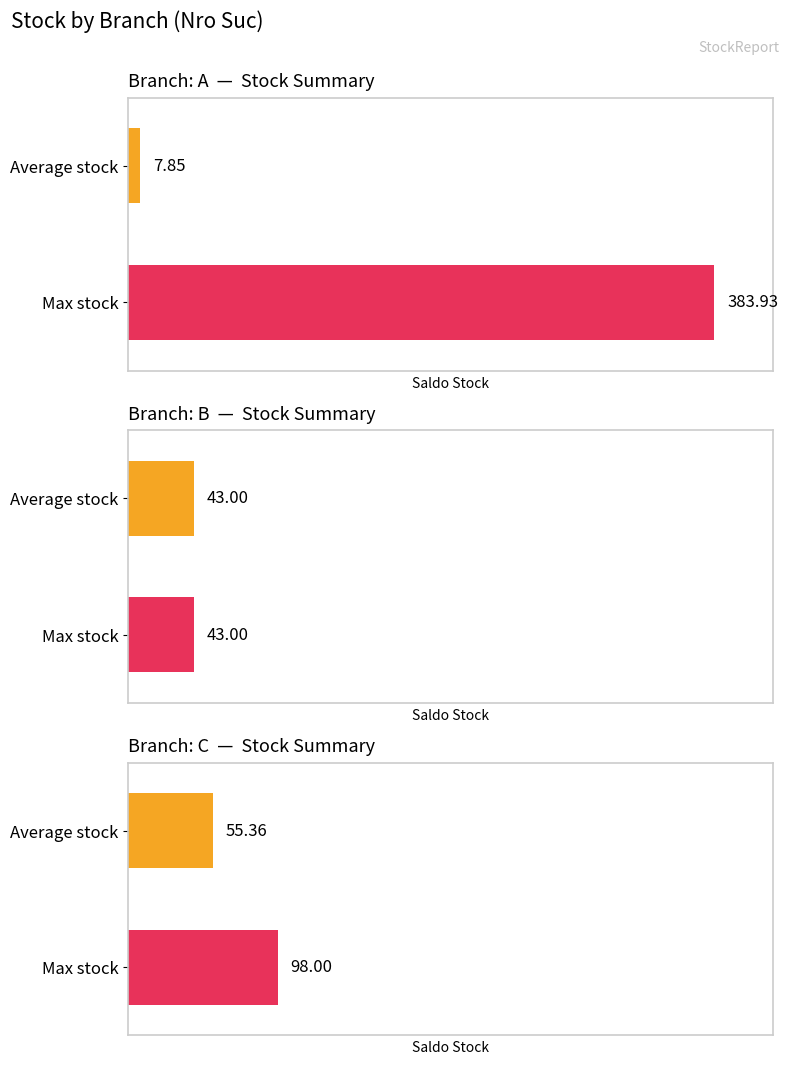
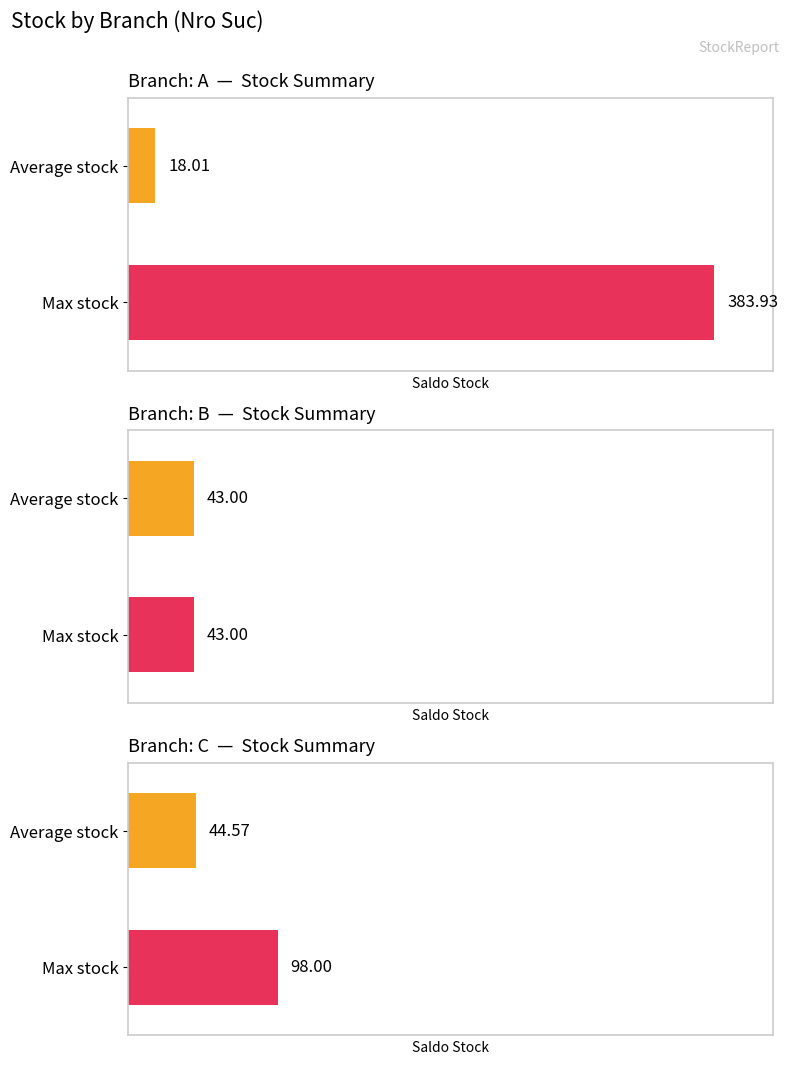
Branch: A — Stock Summary, Average stock: 7.85 -> 18.01
Branch: C — Stock Summary, Average stock: 55.36 -> 44.57
